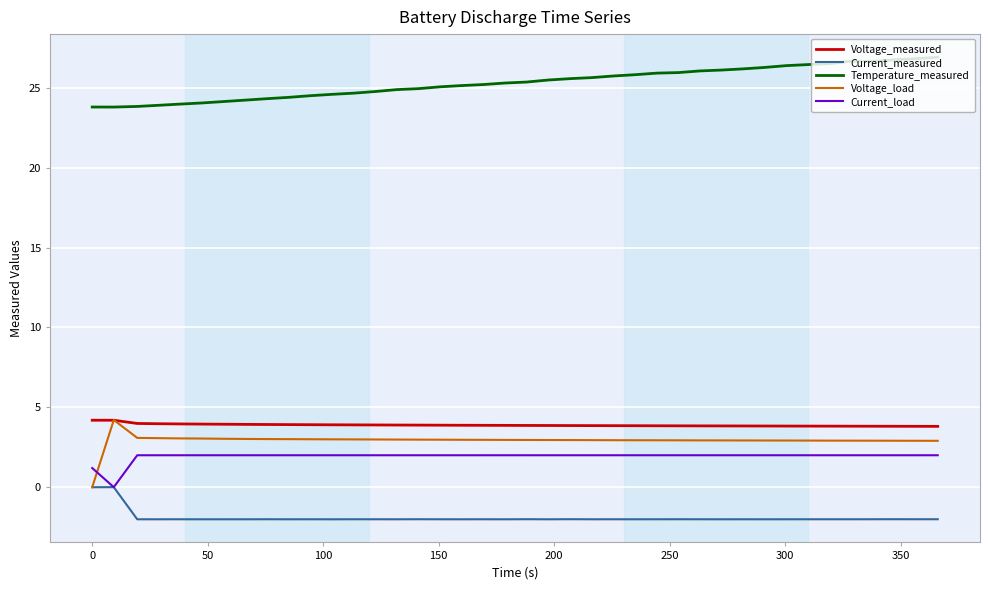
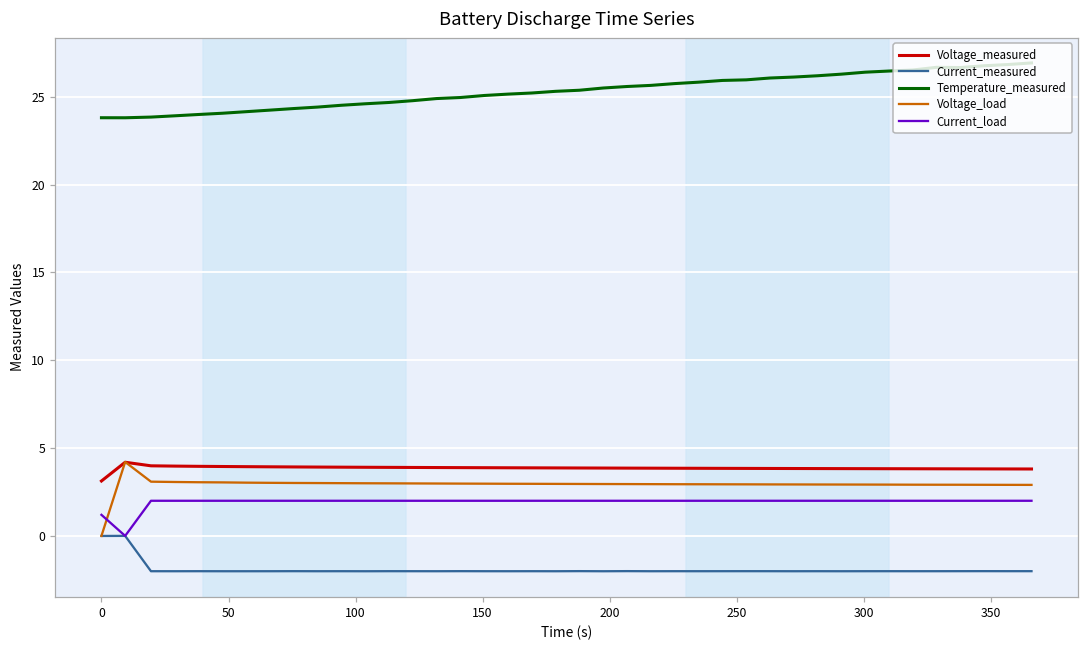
Voltage_measured, 0: 4.2 -> 3.1
